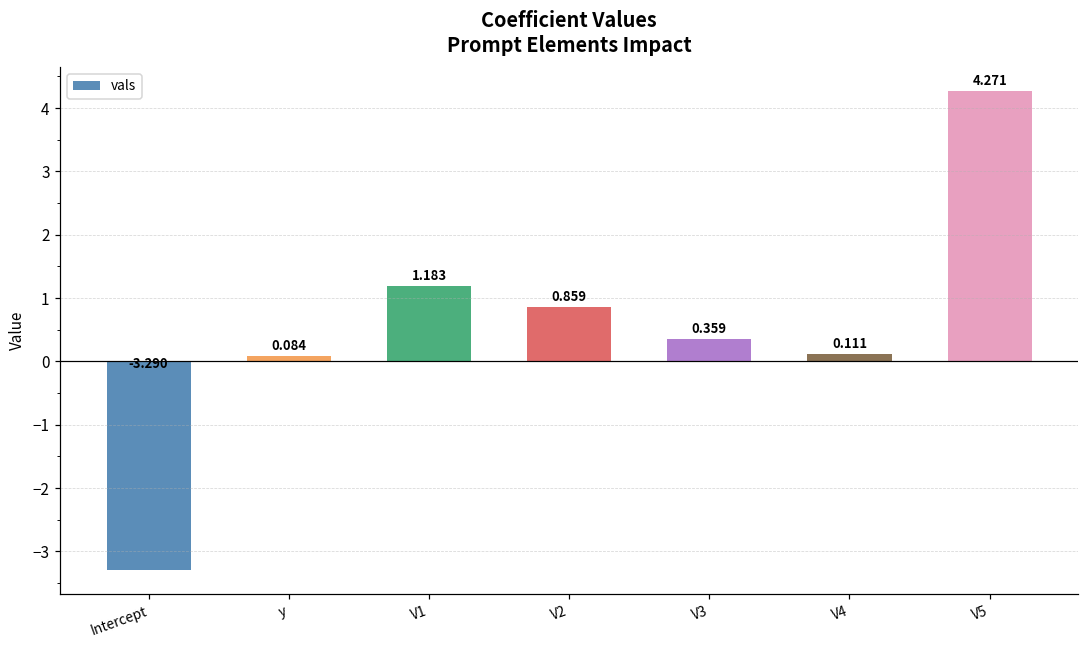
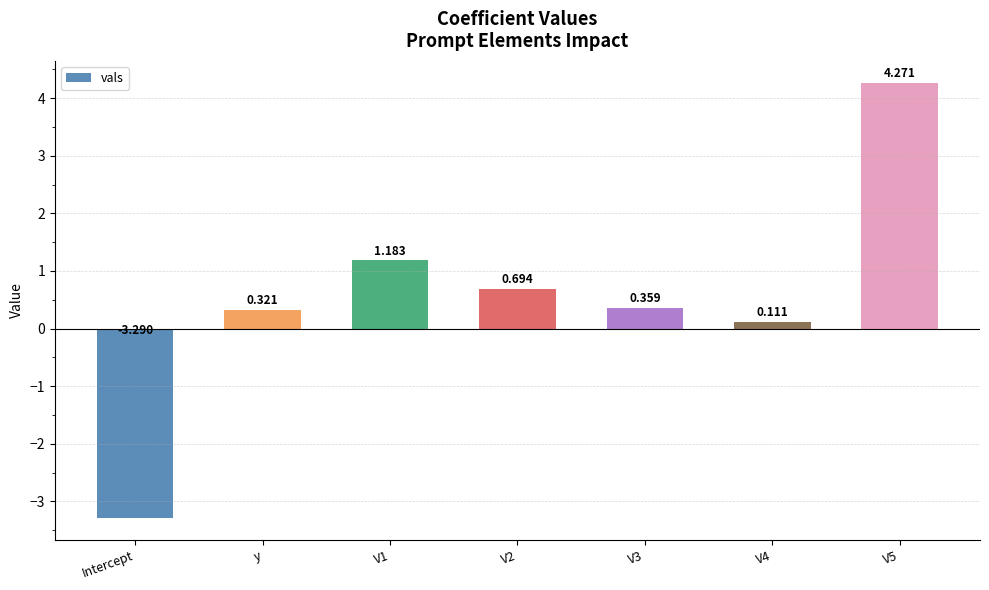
y: 0.084 -> 0.321
V2: 0.859 -> 0.694
